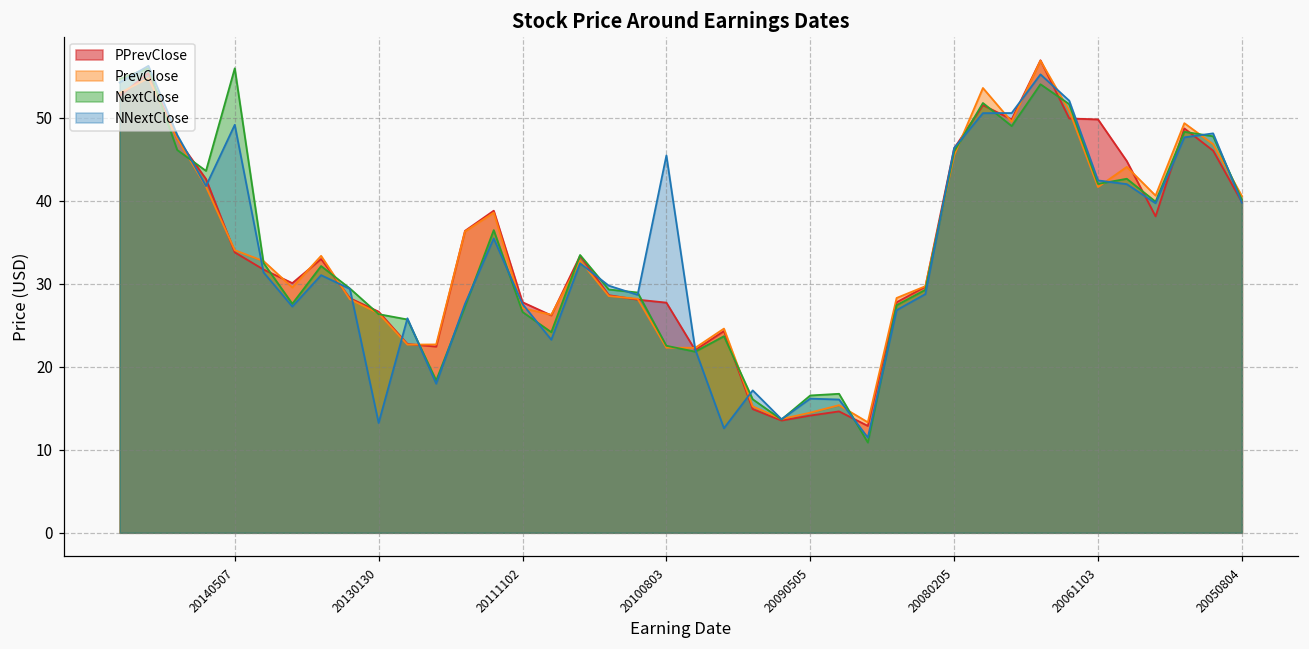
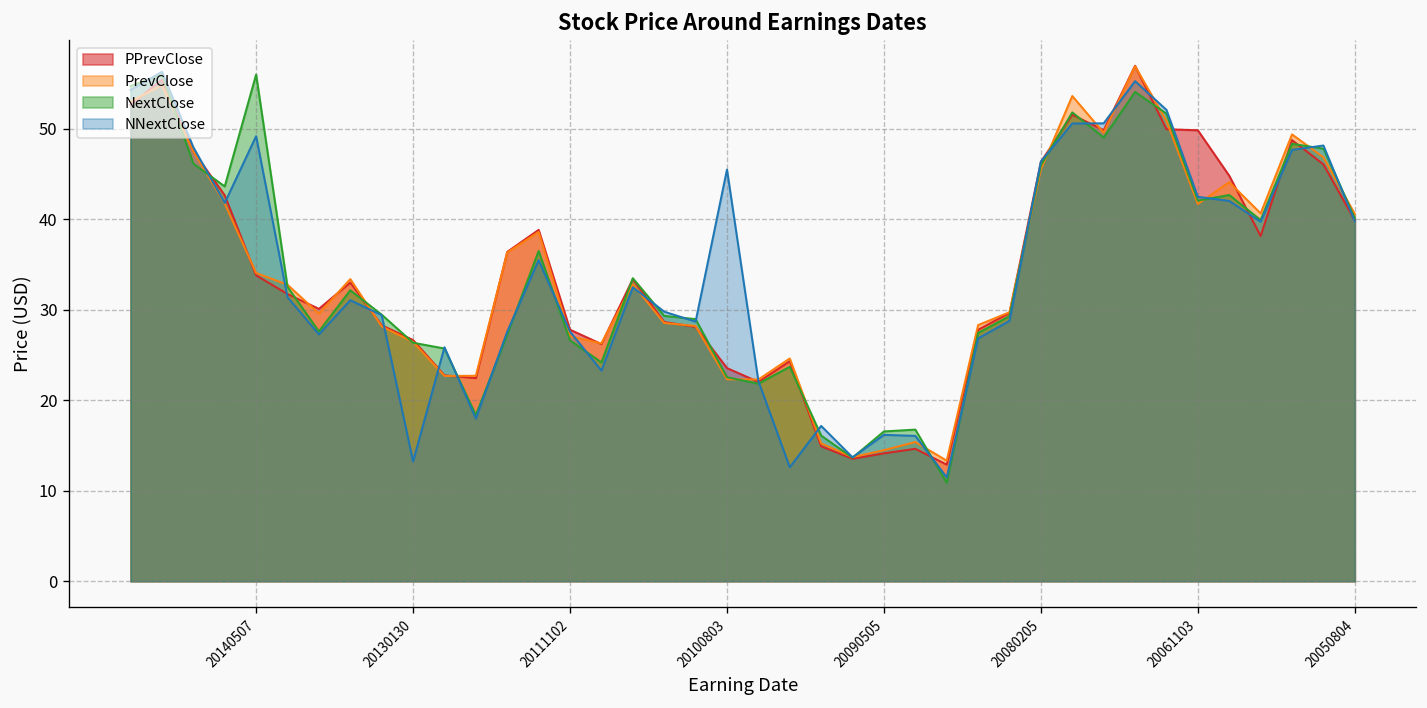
PPrevClose, 20100803: 28 -> 24
